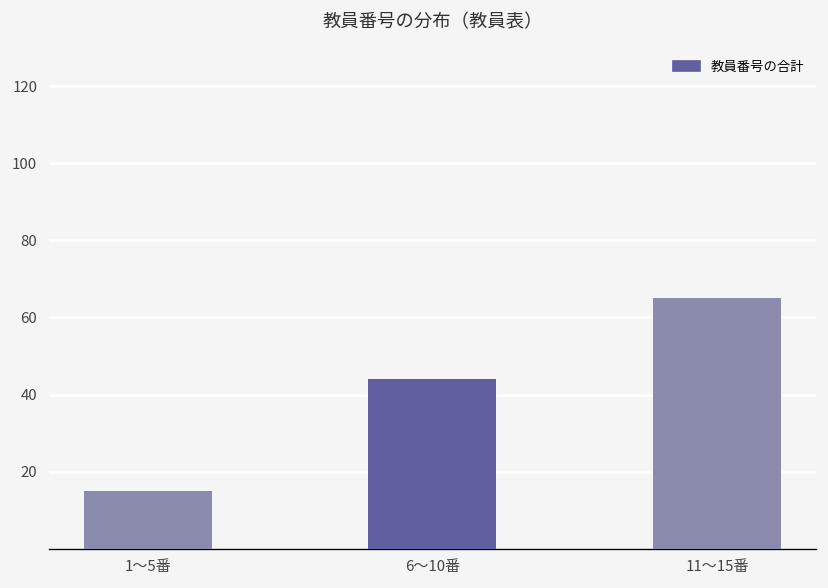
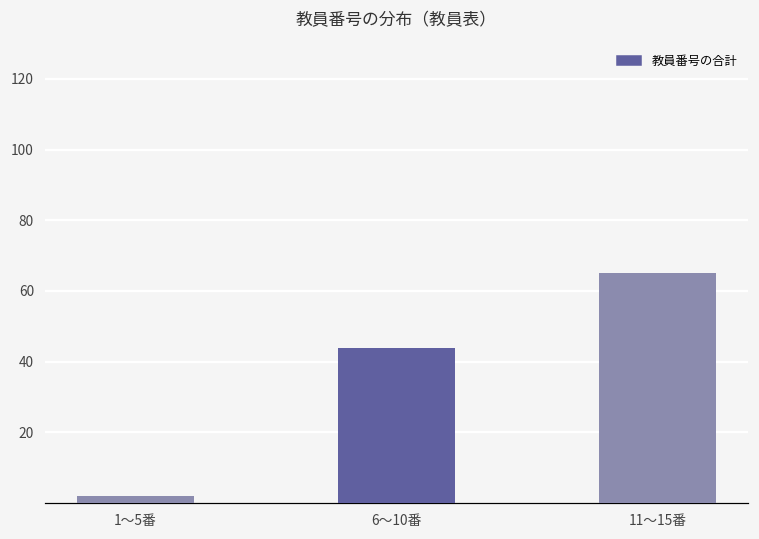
1〜5番: 15 -> 2
